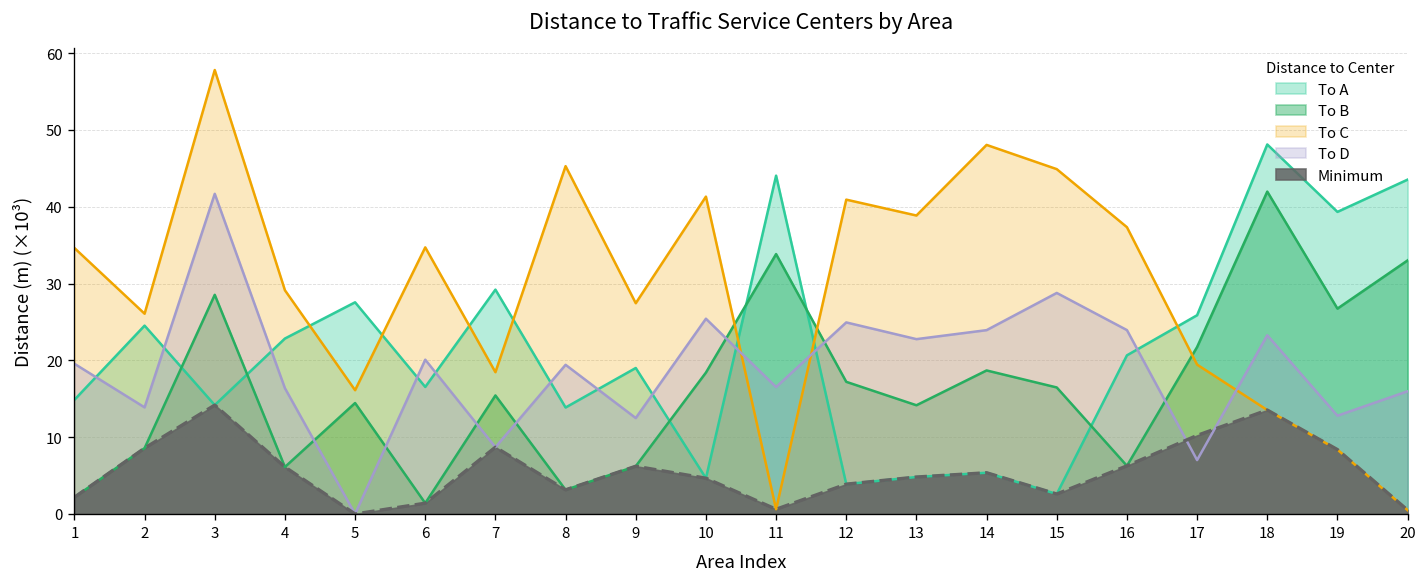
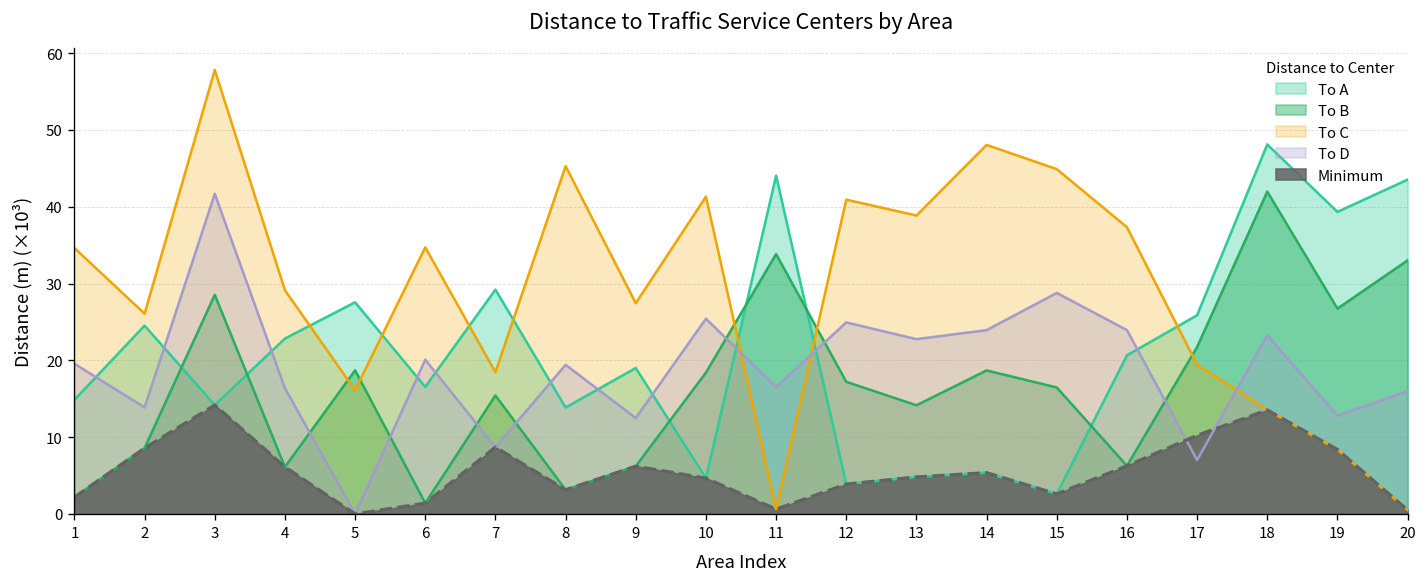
To B, 5: 14 -> 19
